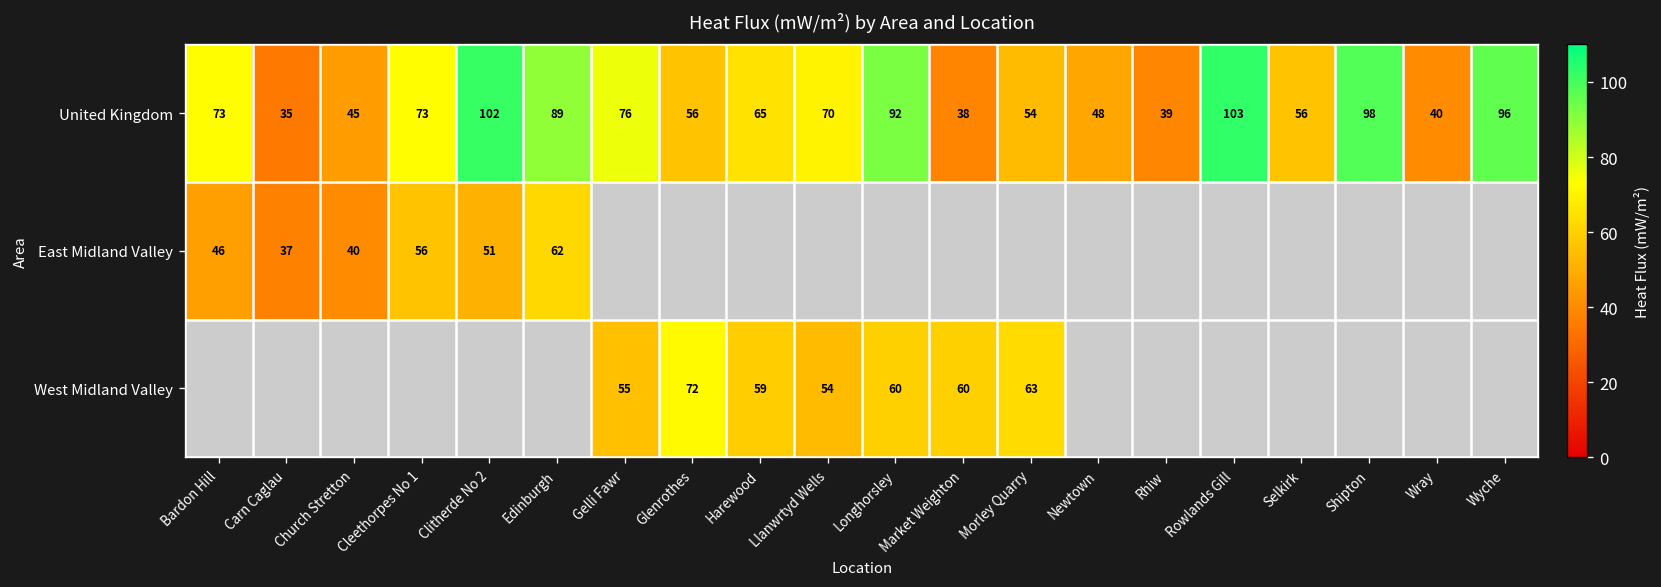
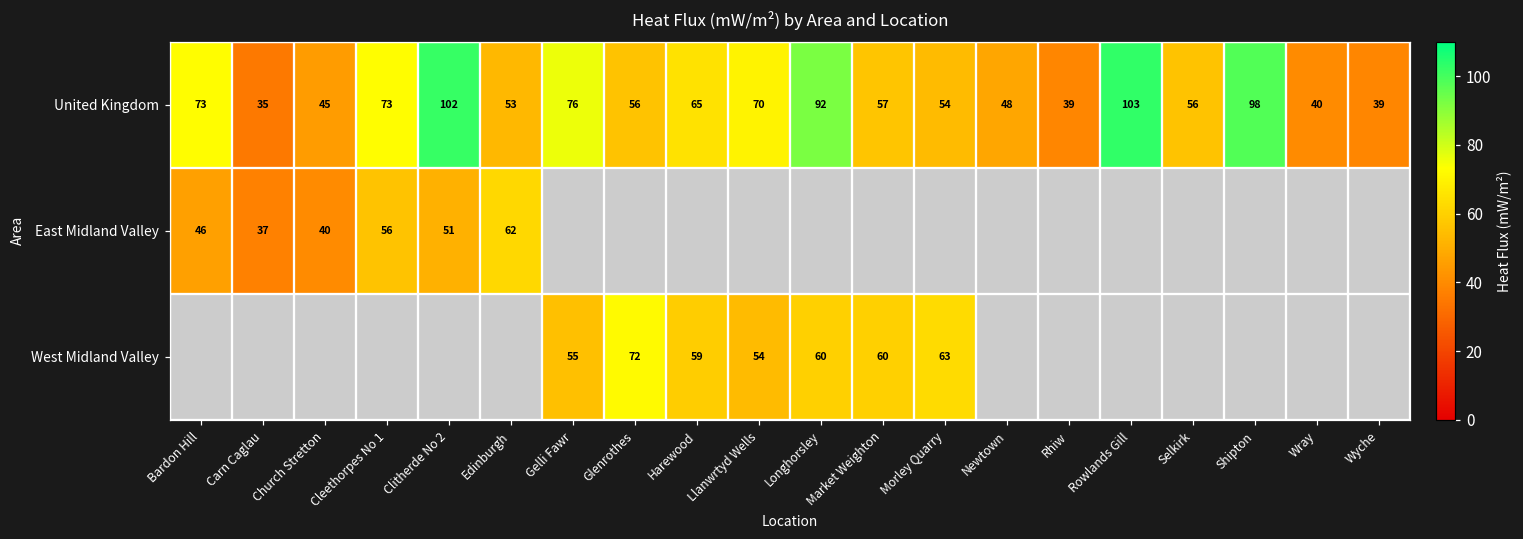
United Kingdom, Edinburgh: 89 -> 53
United Kingdom, Market Weighton: 38 -> 57
United Kingdom, Wyche: 96 -> 39
